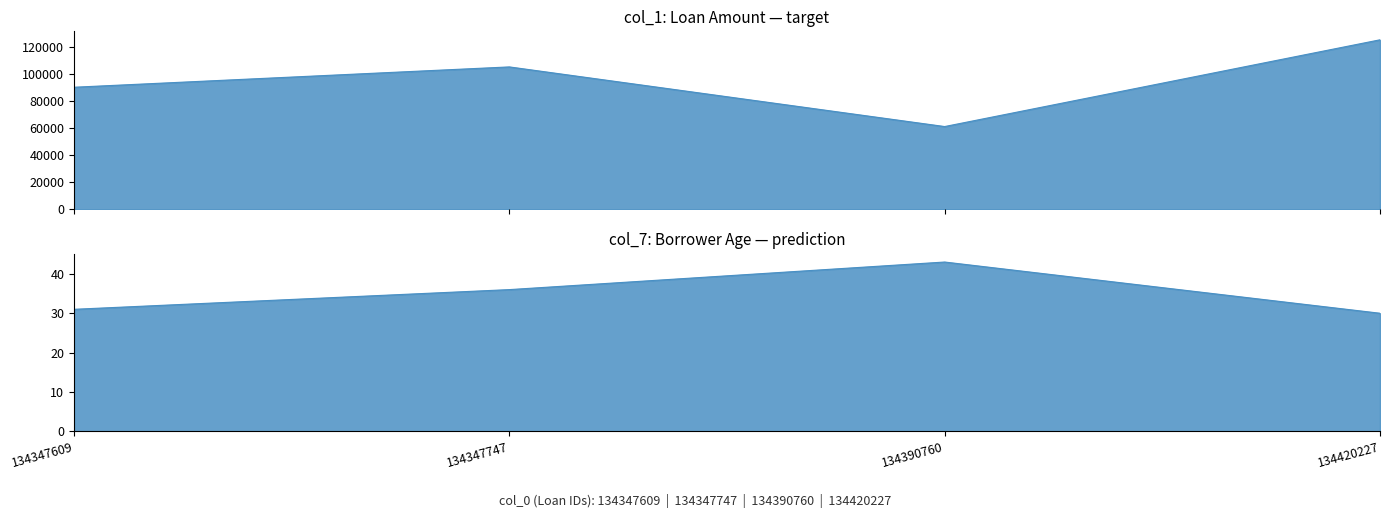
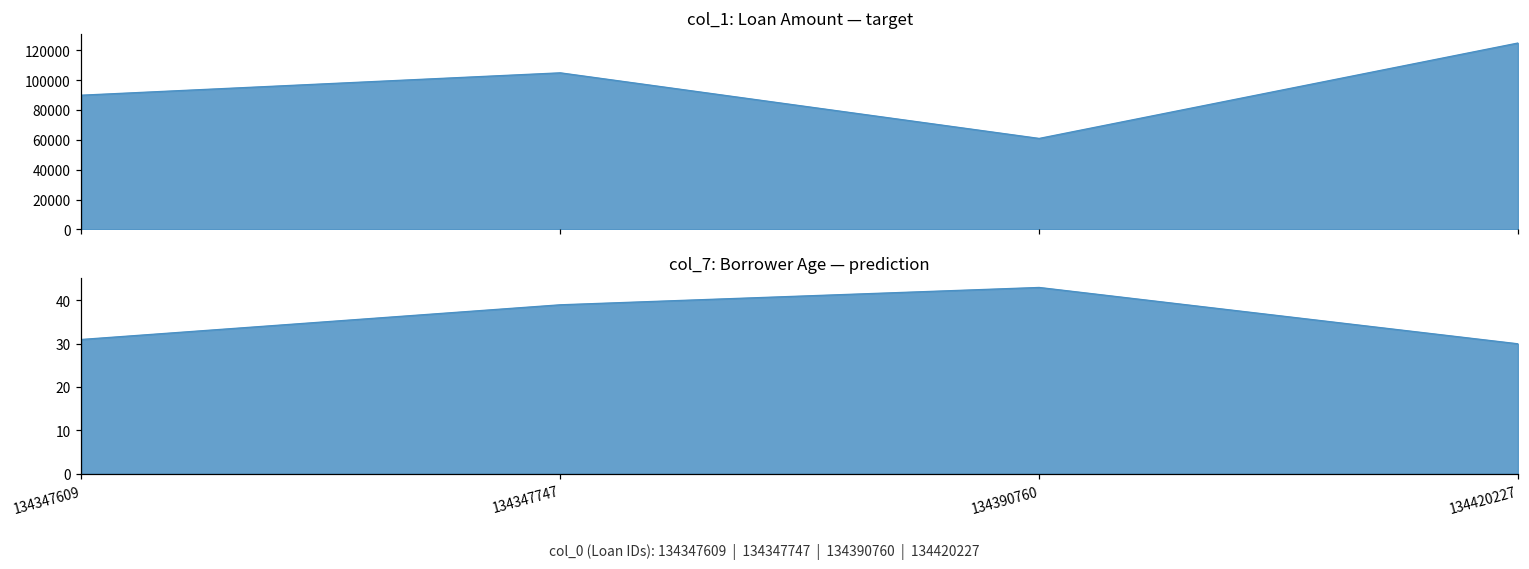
col_7: Borrower Age — prediction, 134347747: 36 -> 39
